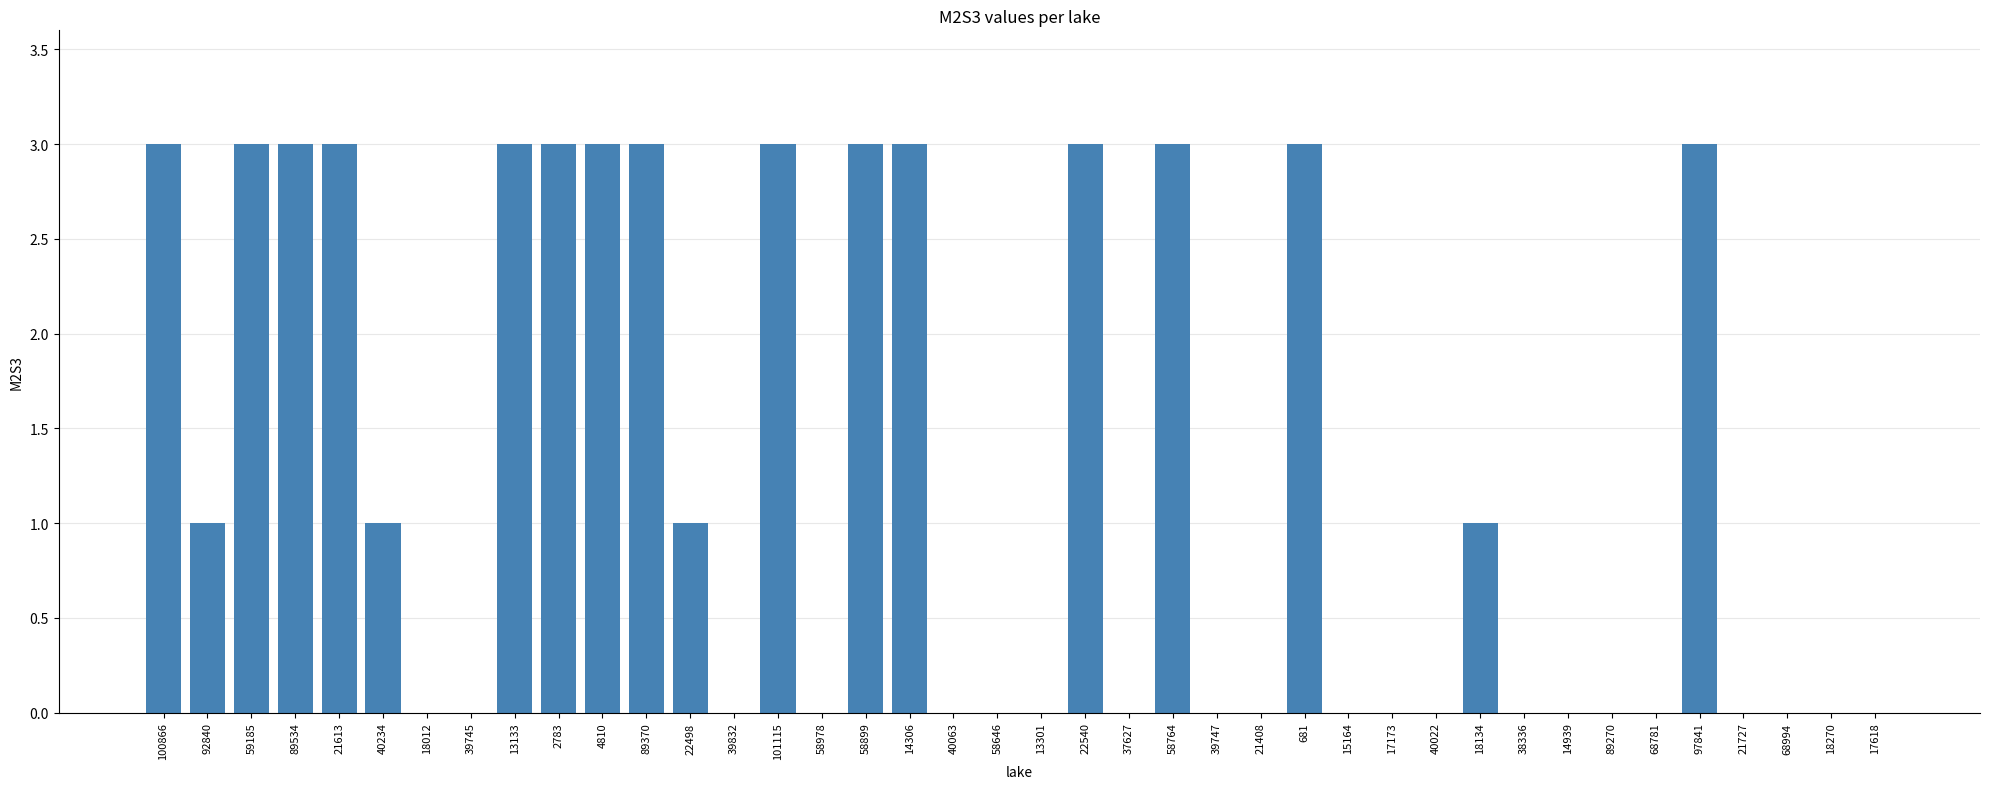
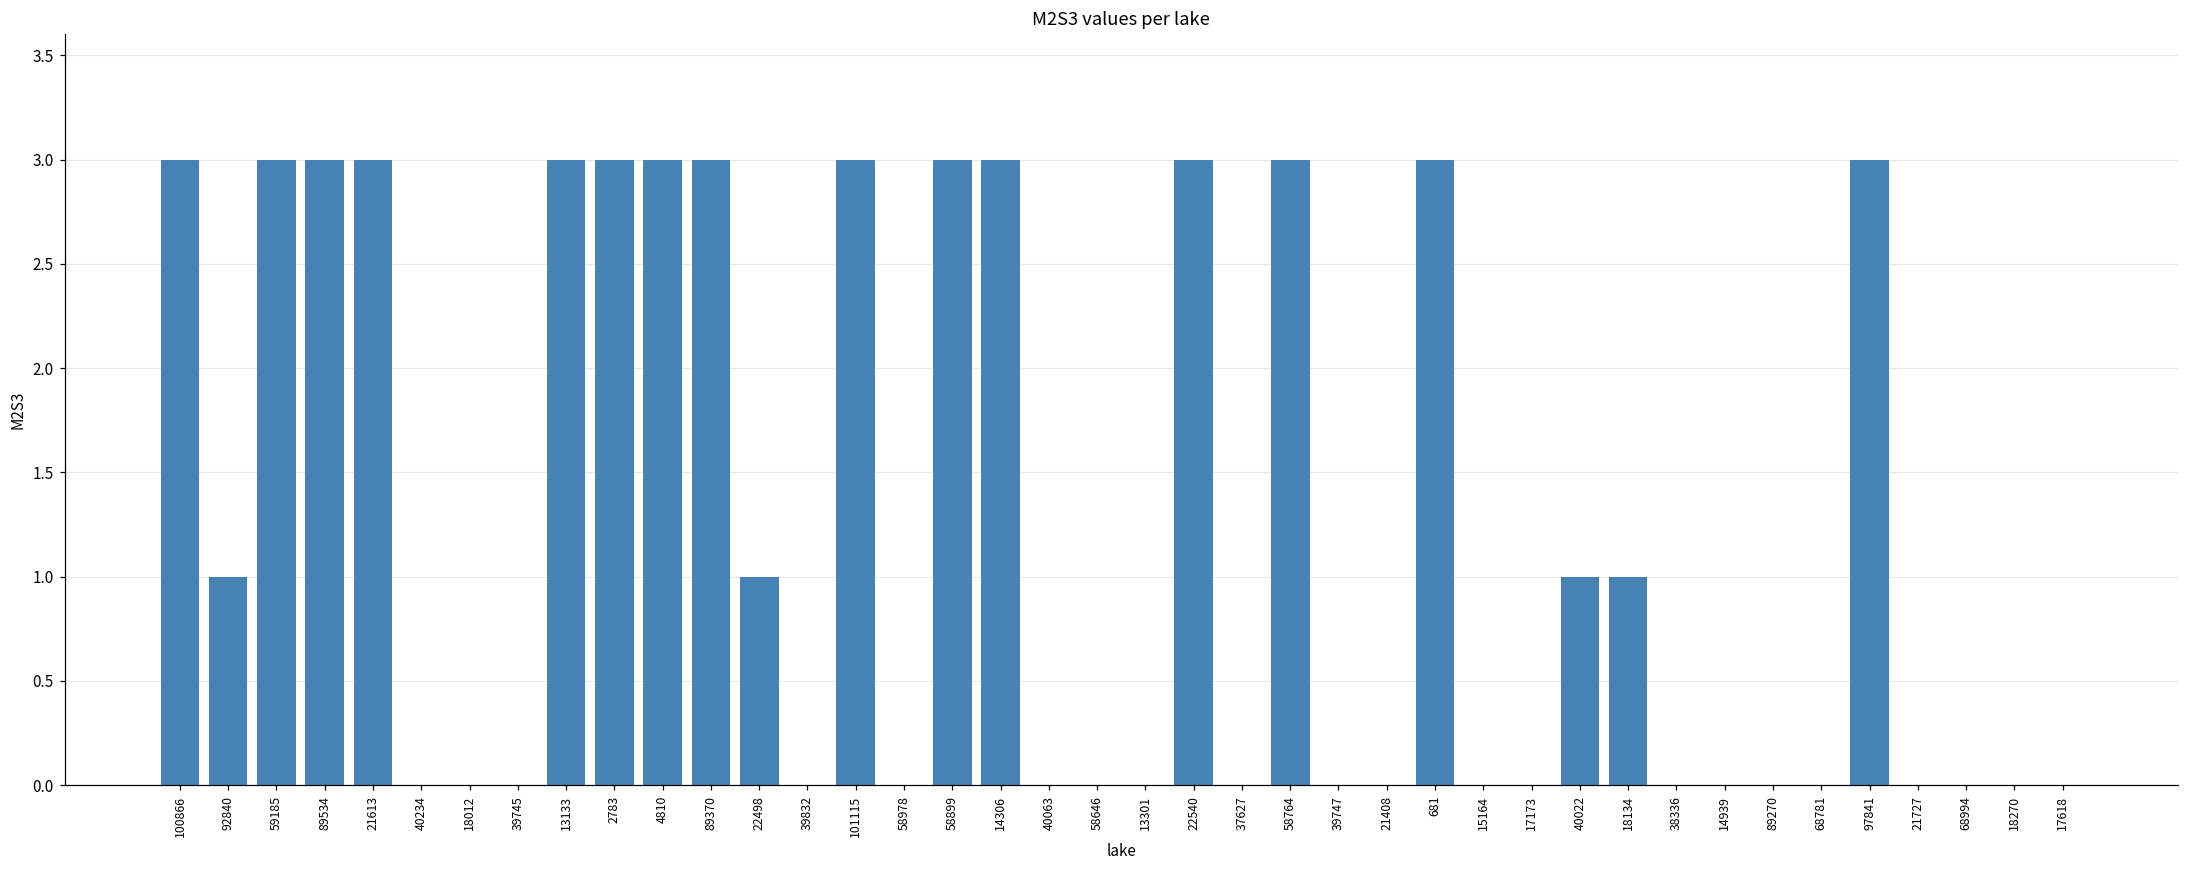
40234: 1 -> 0
40022: 0 -> 1
